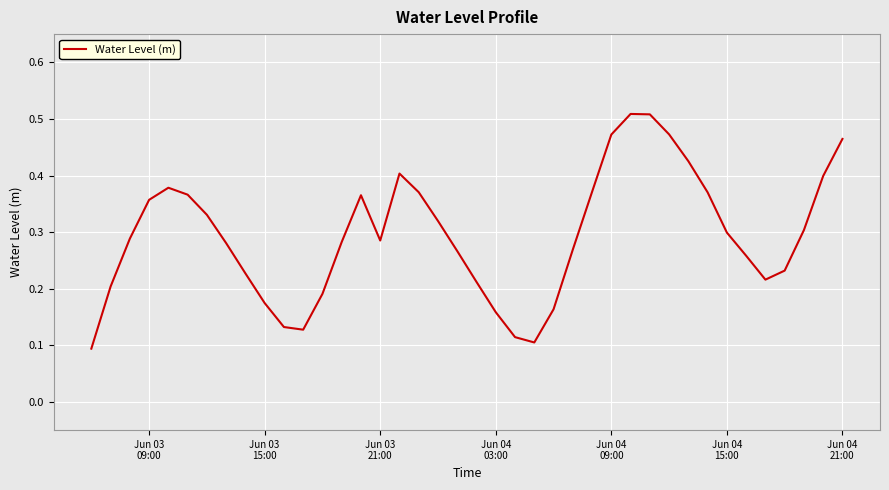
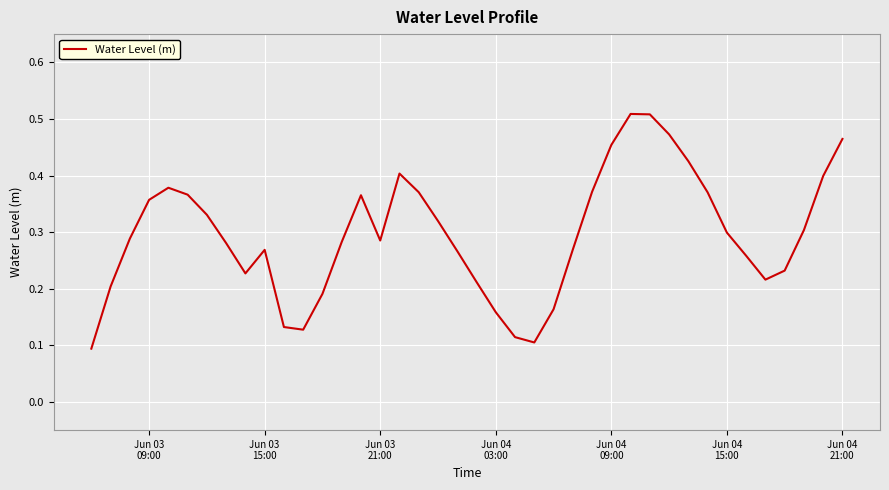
Jun 03 15:00: 0.17 -> 0.27
Jun 04 09:00: 0.47 -> 0.45
